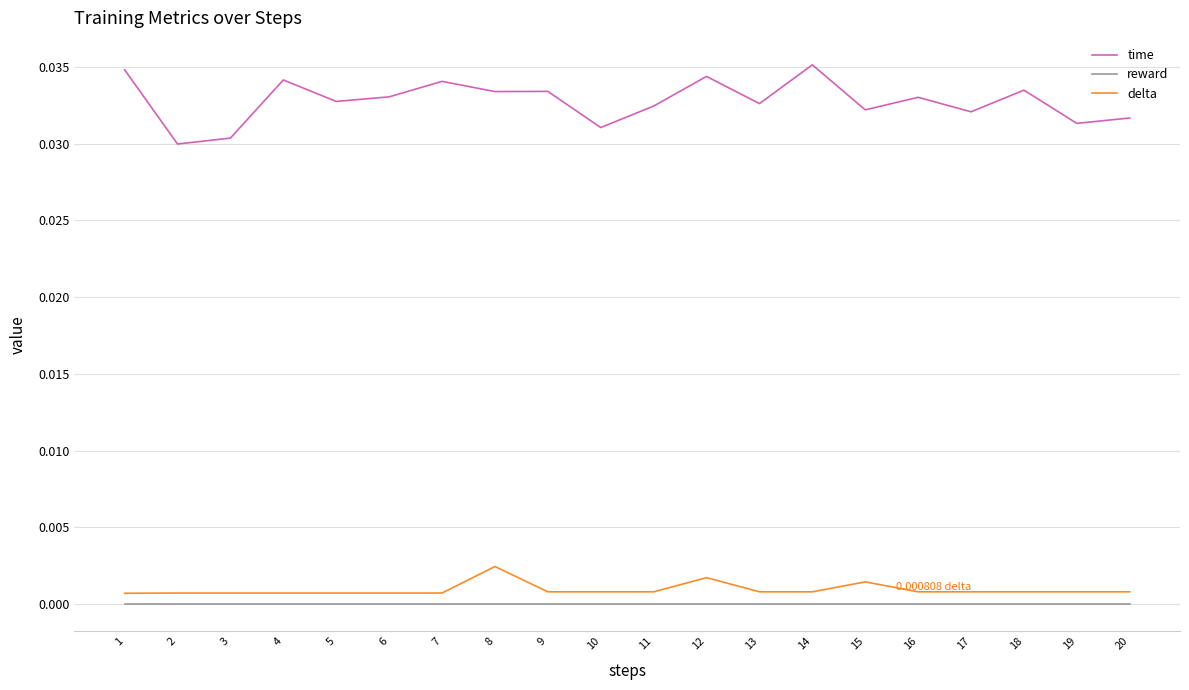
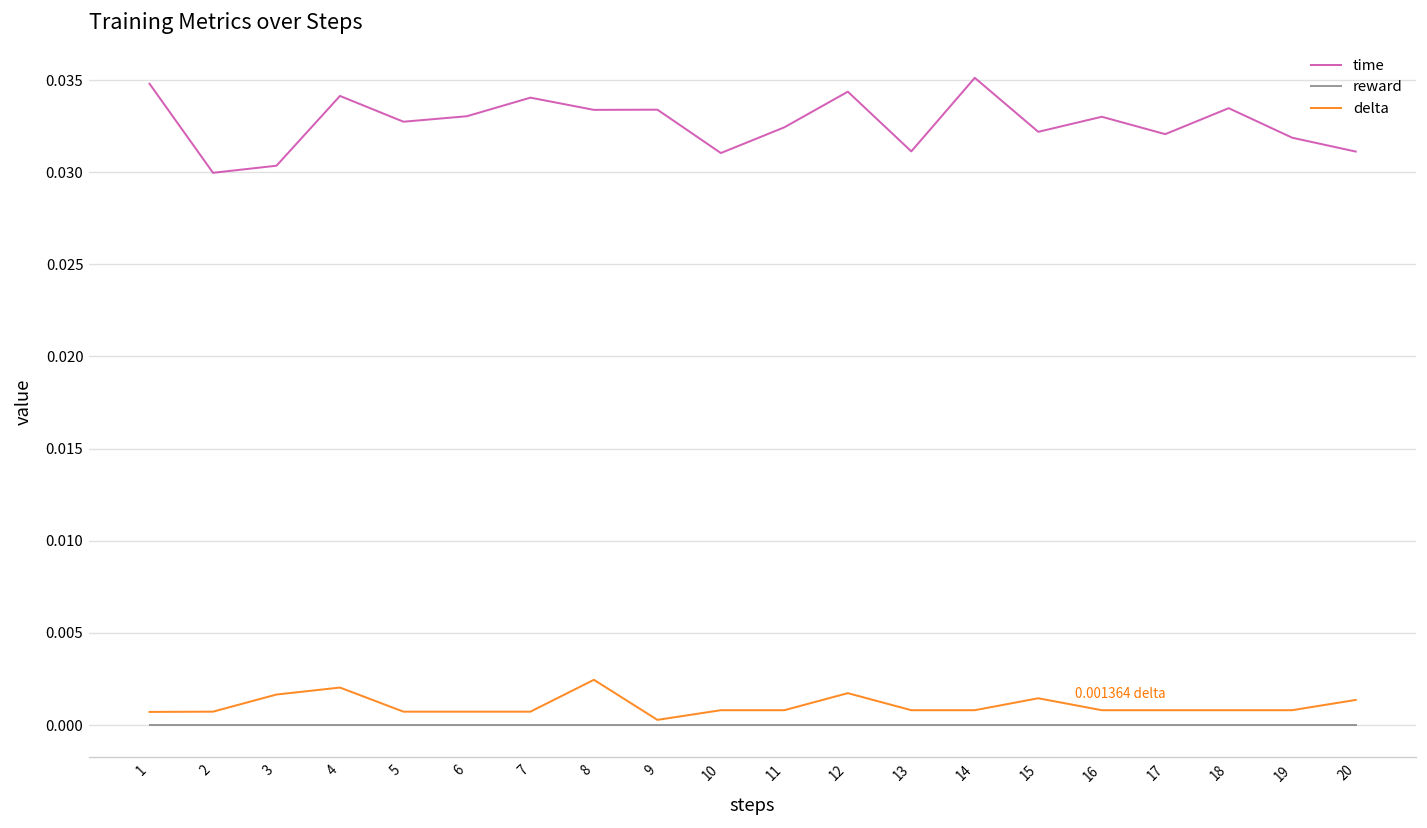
delta, 3: 0.0007 -> 0.0017
delta, 4: 0.0007 -> 0.0020
delta, 9: 0.0008 -> 0.0003
time, 13: 0.0326 -> 0.0311
time, 19: 0.0313 -> 0.0319
time, 20: 0.0317 -> 0.0311
delta, 20: 0.000808 -> 0.001364
